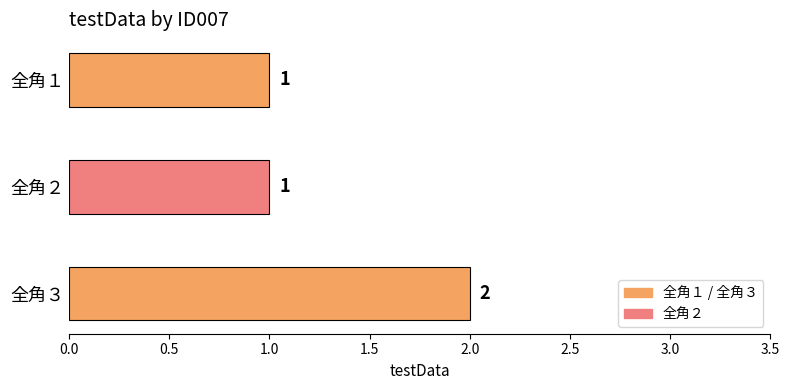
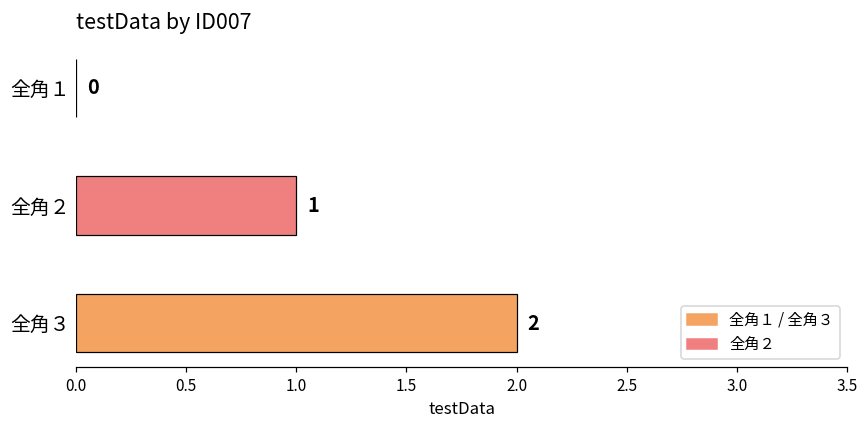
全角１: 1 -> 0
